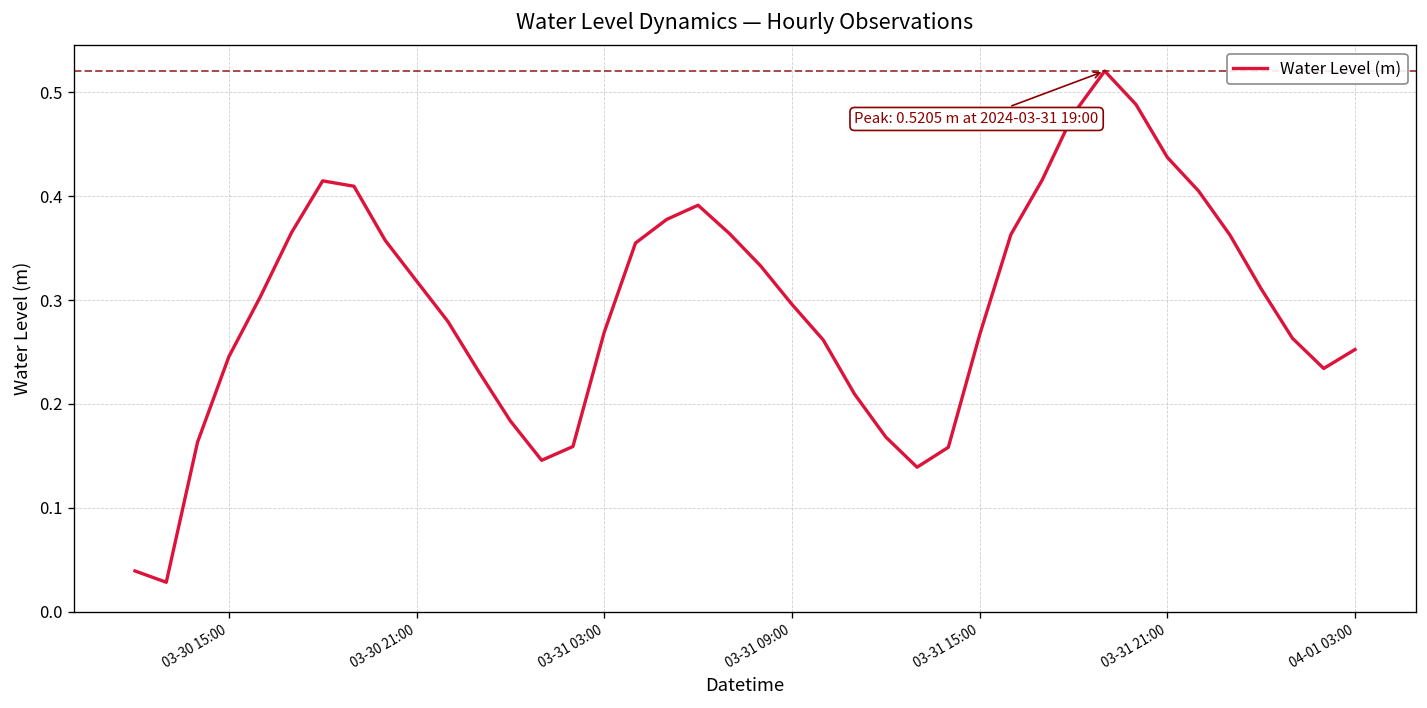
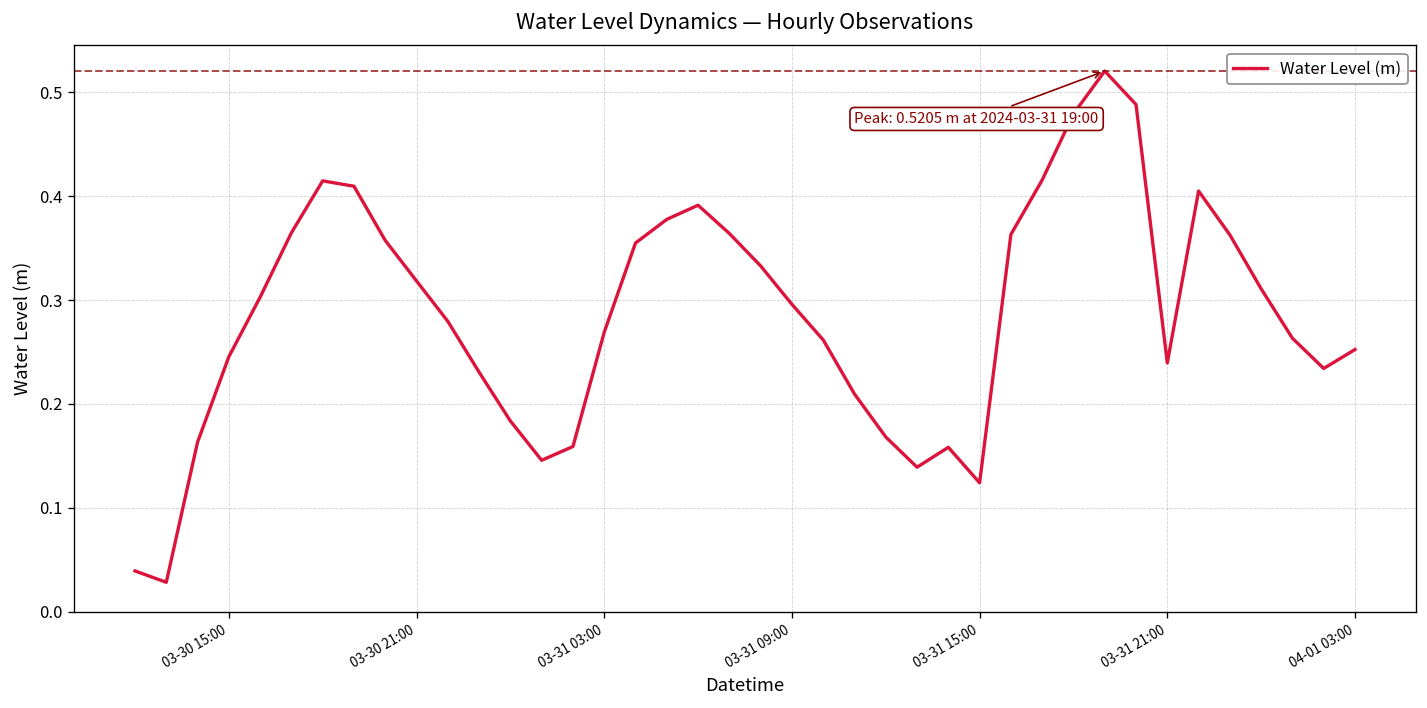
03-31 15:00: 0.27 -> 0.12
03-31 21:00: 0.44 -> 0.24
